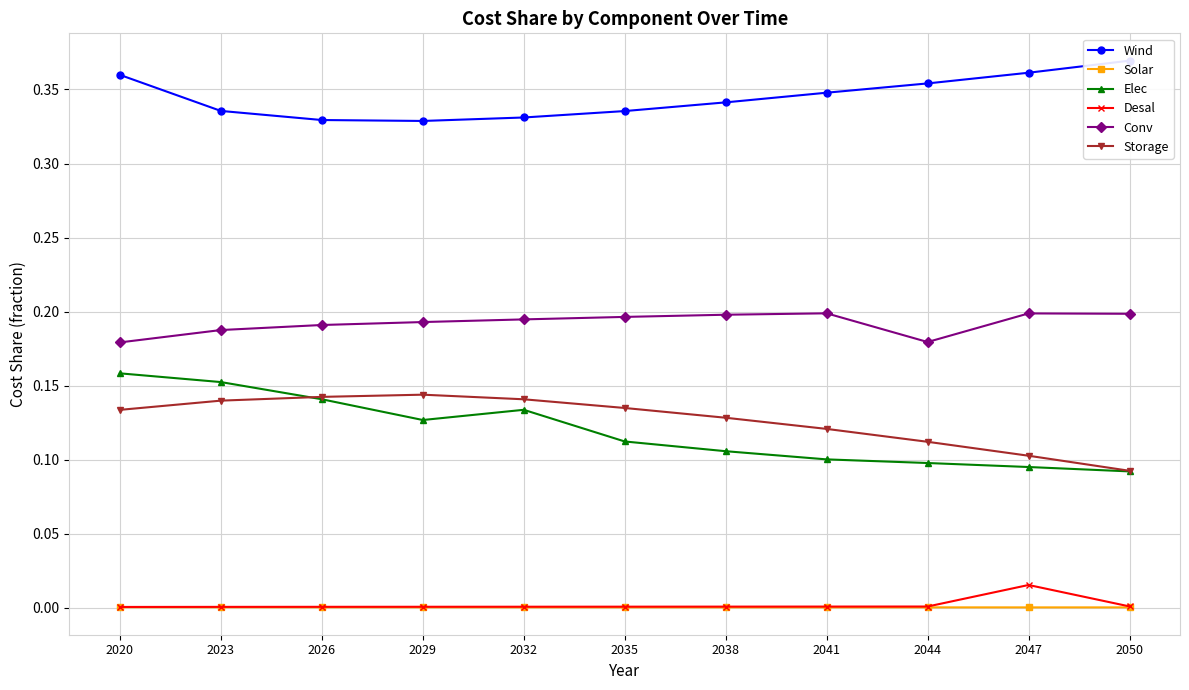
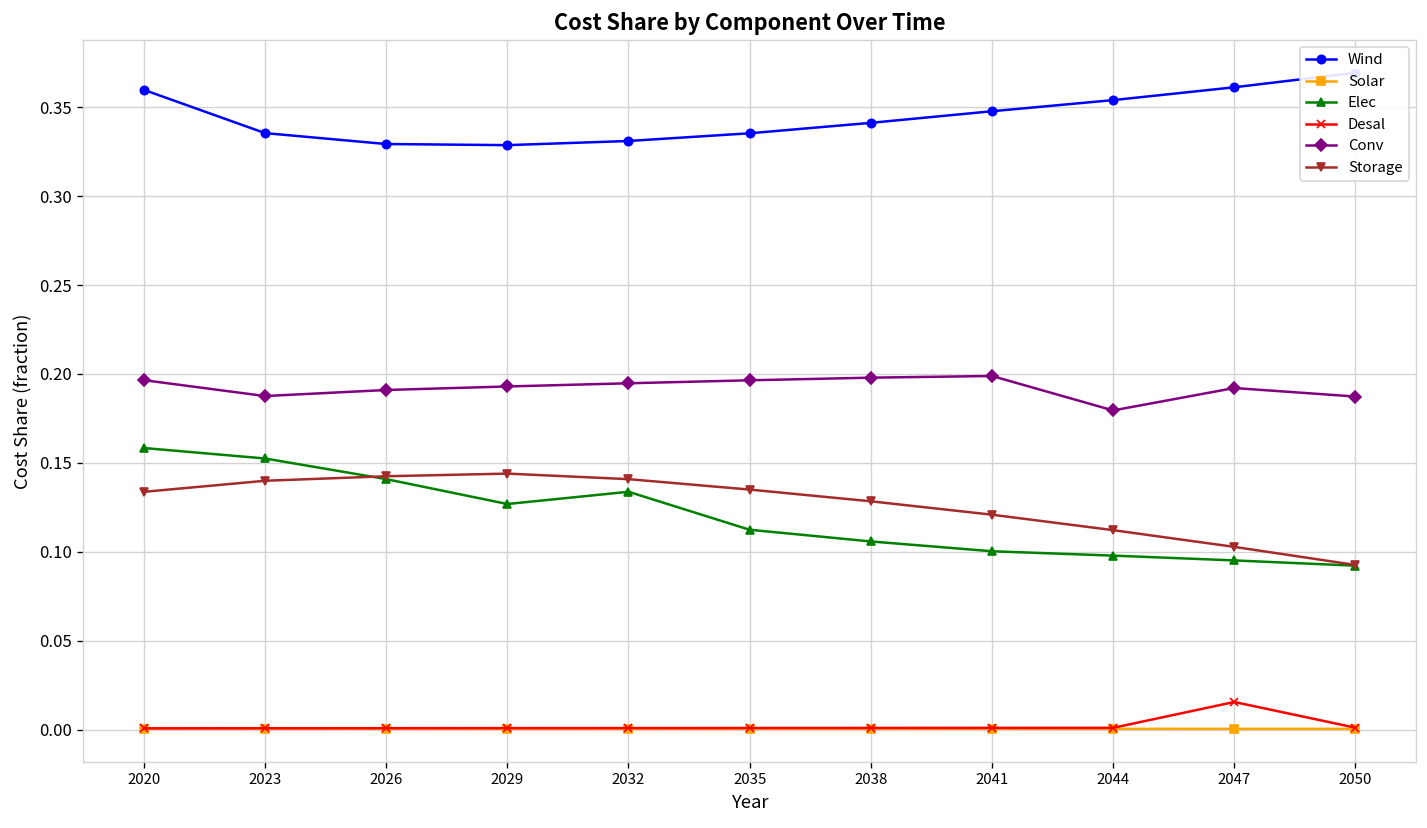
Conv, 2020: 0.179 -> 0.197
Conv, 2047: 0.199 -> 0.192
Conv, 2050: 0.199 -> 0.187
